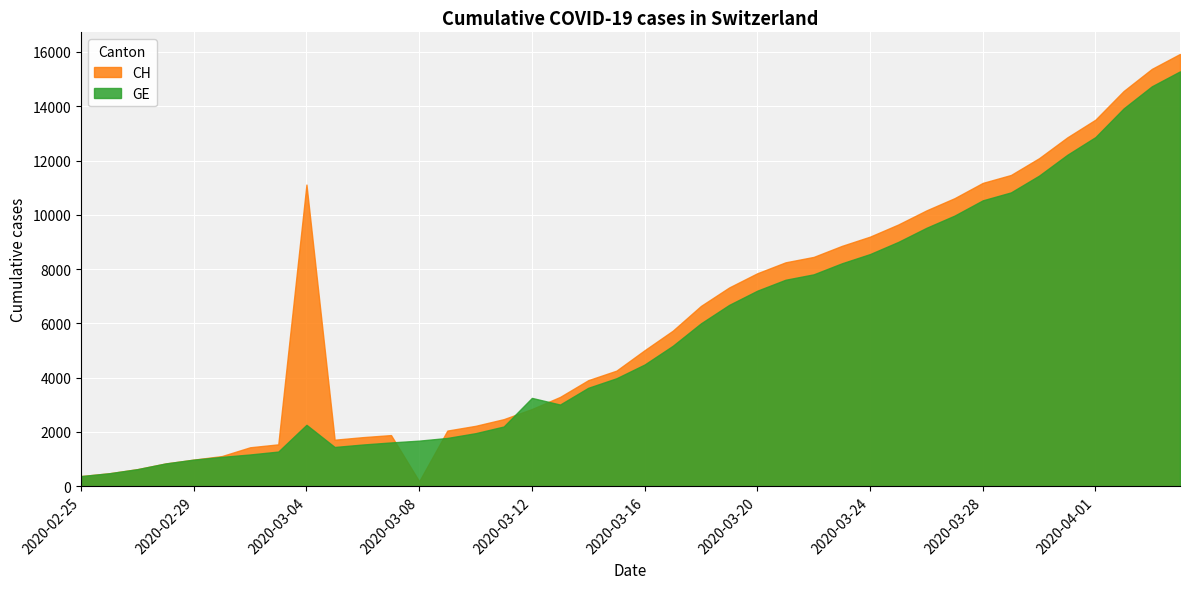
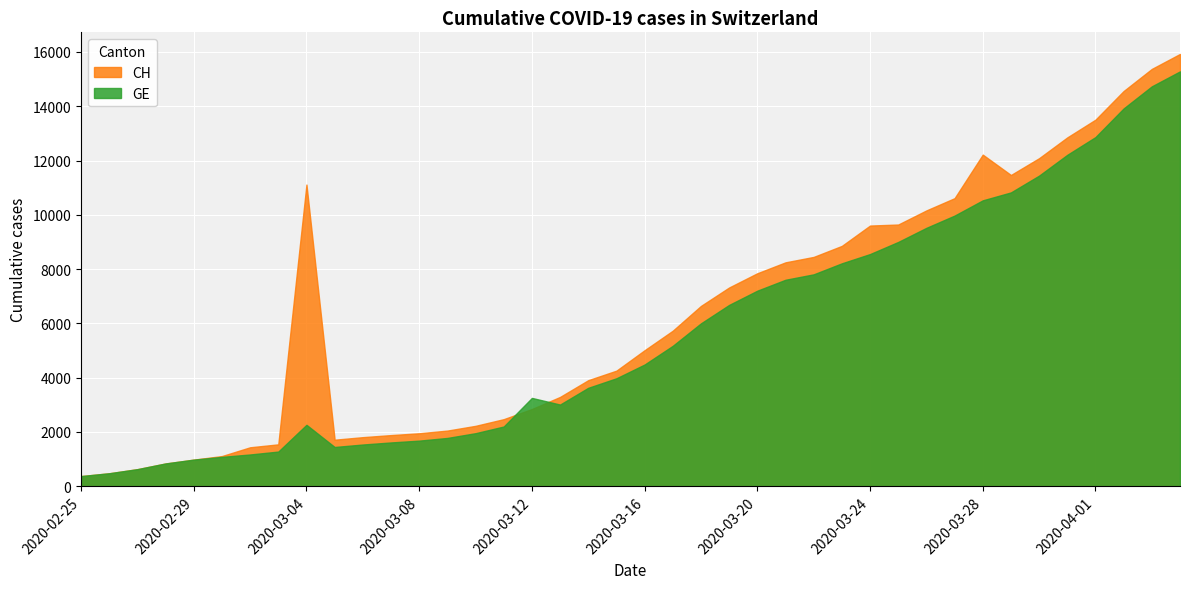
CH, 2020-03-08: 200 -> 2000
CH, 2020-03-24: 9200 -> 9600
CH, 2020-03-28: 11200 -> 12200
